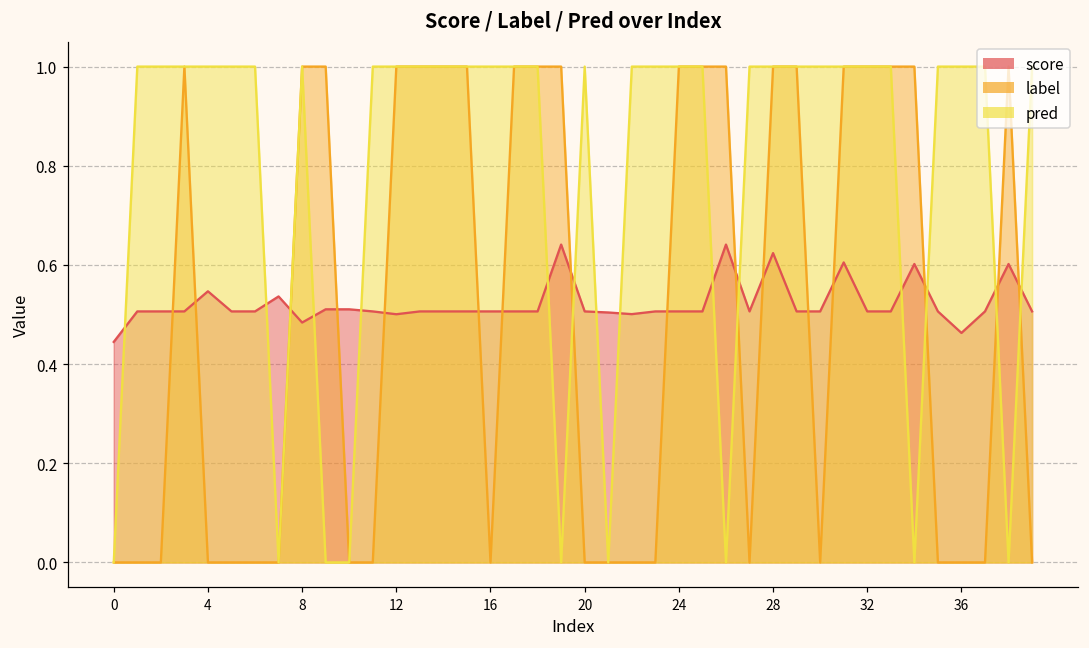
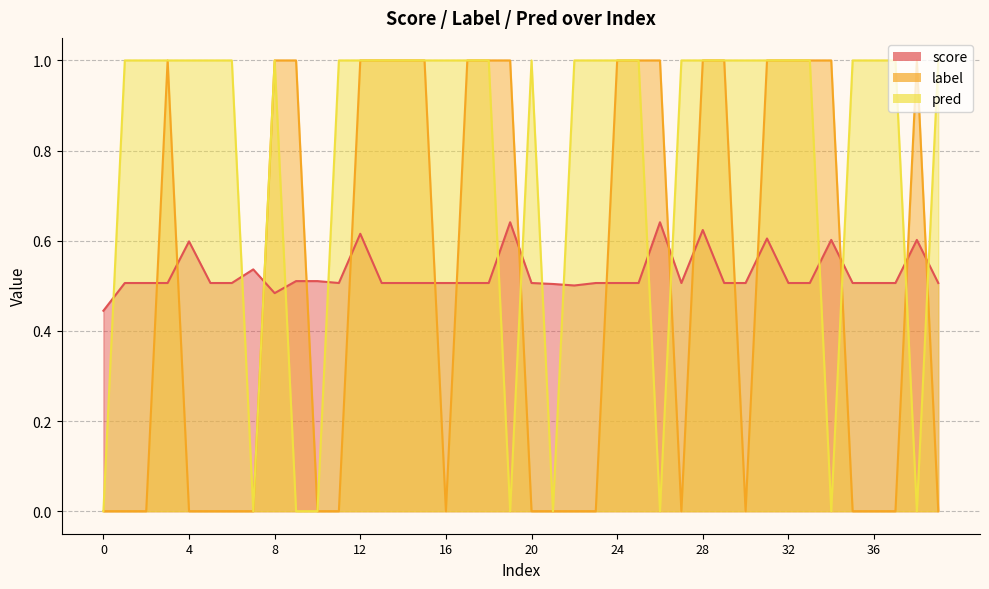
score, 4: 0.55 -> 0.60
score, 12: 0.50 -> 0.62
score, 36: 0.46 -> 0.51
